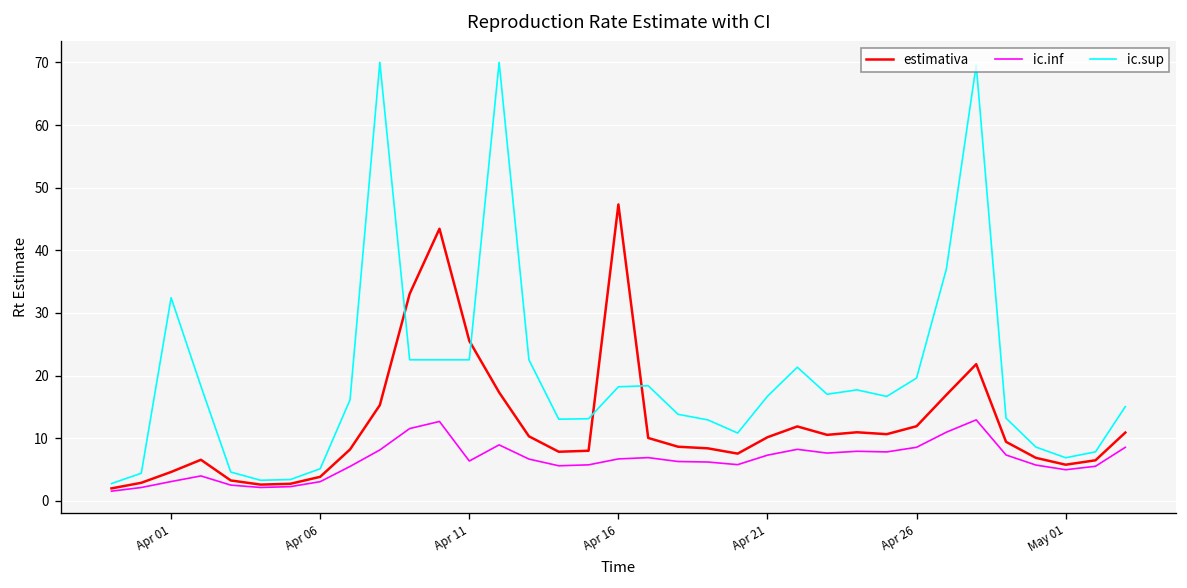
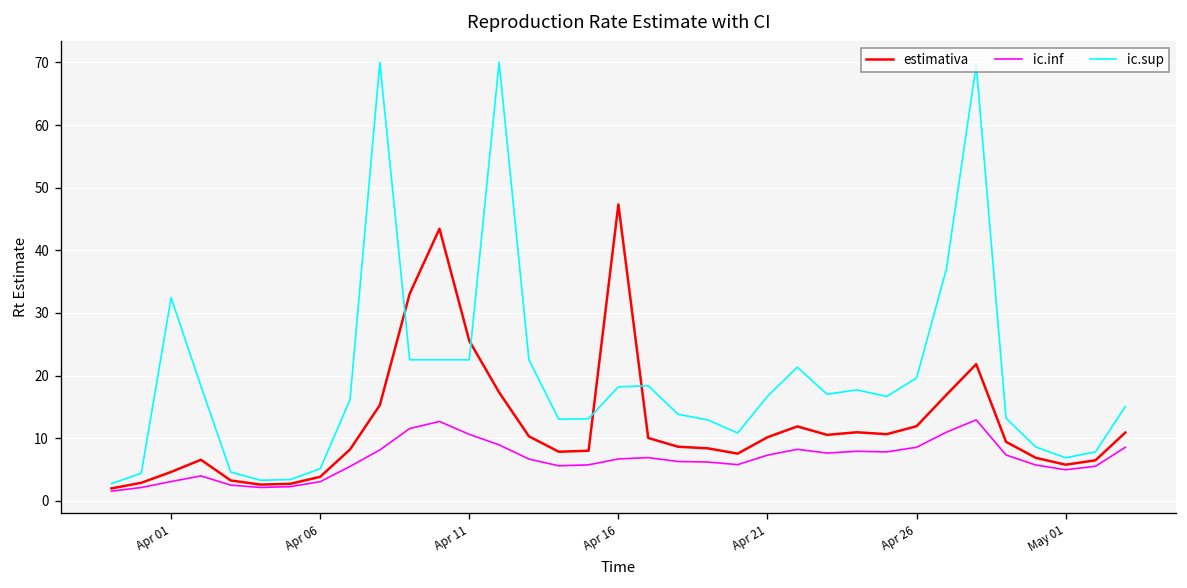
ic.inf, Apr 11: 6 -> 11
